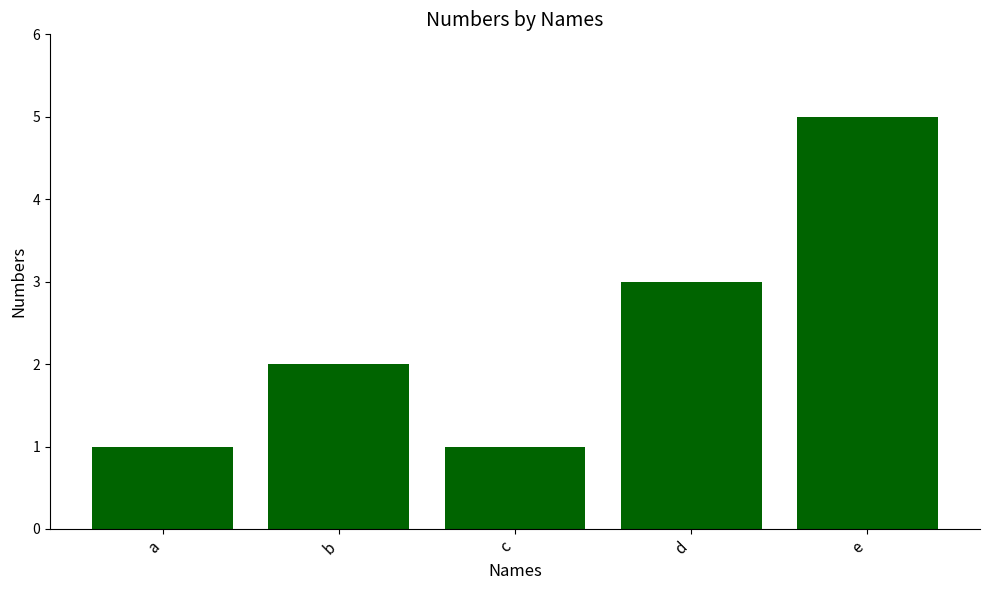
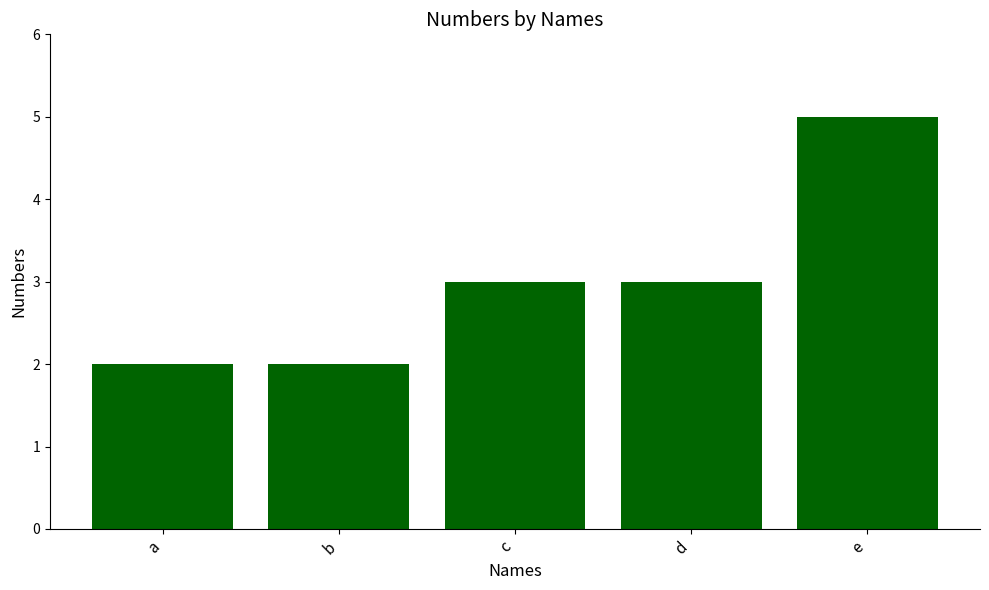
a: 1 -> 2
c: 1 -> 3
